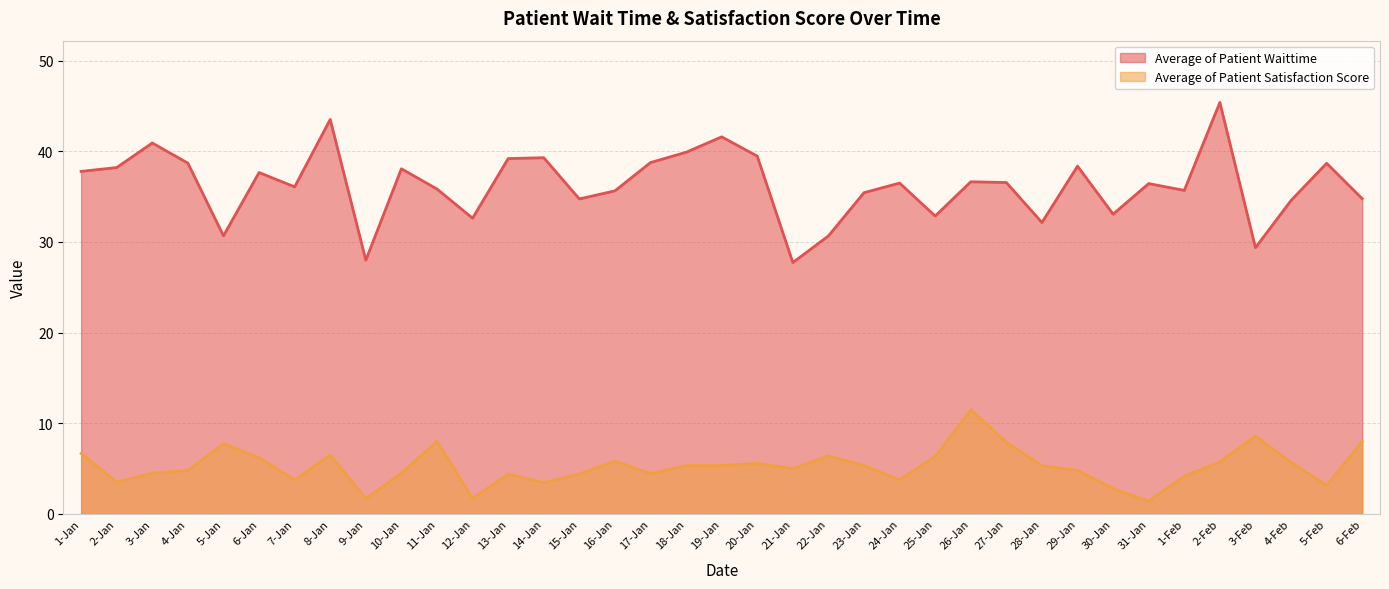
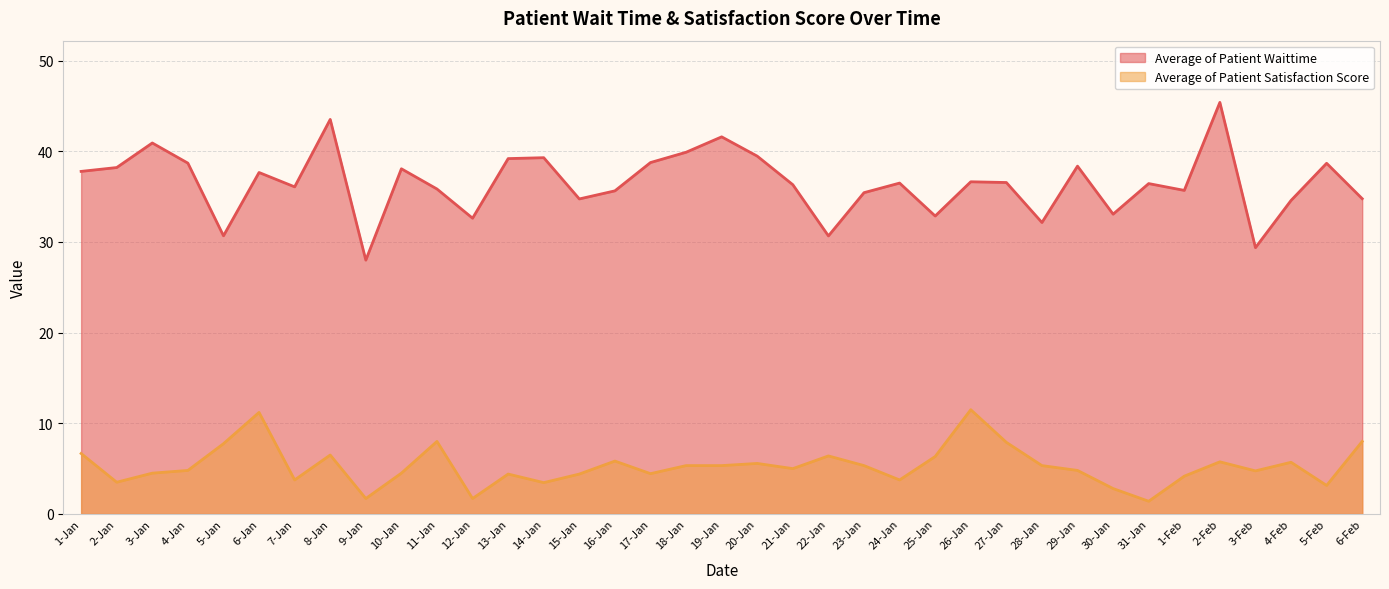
Average of Patient Satisfaction Score, 6-Jan: 6 -> 11
Average of Patient Waittime, 21-Jan: 28 -> 36
Average of Patient Satisfaction Score, 3-Feb: 9 -> 5
